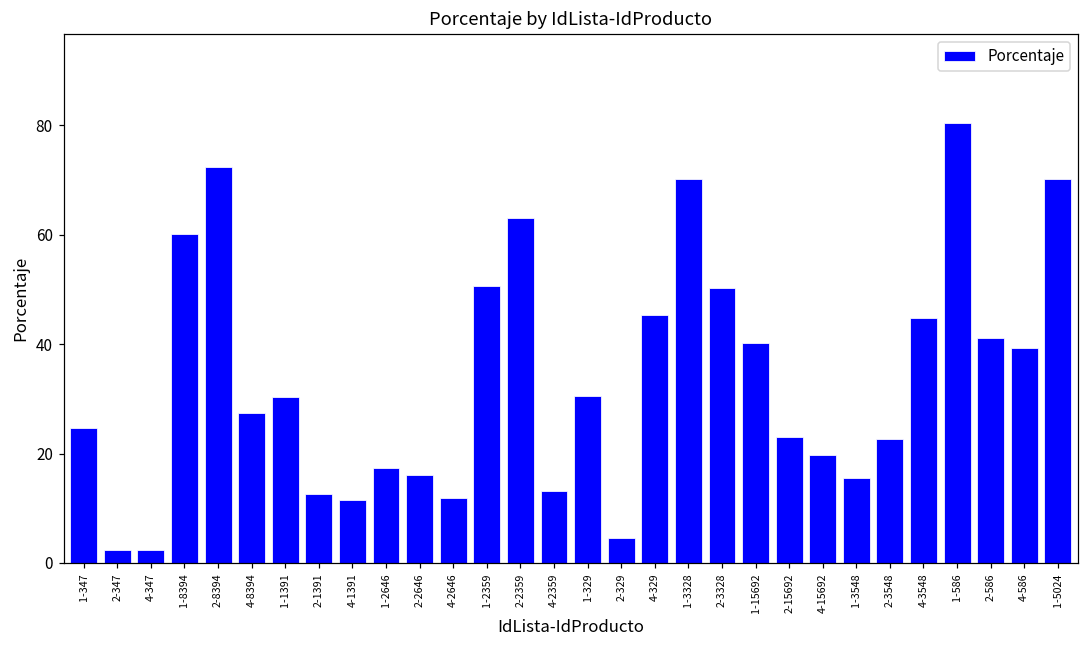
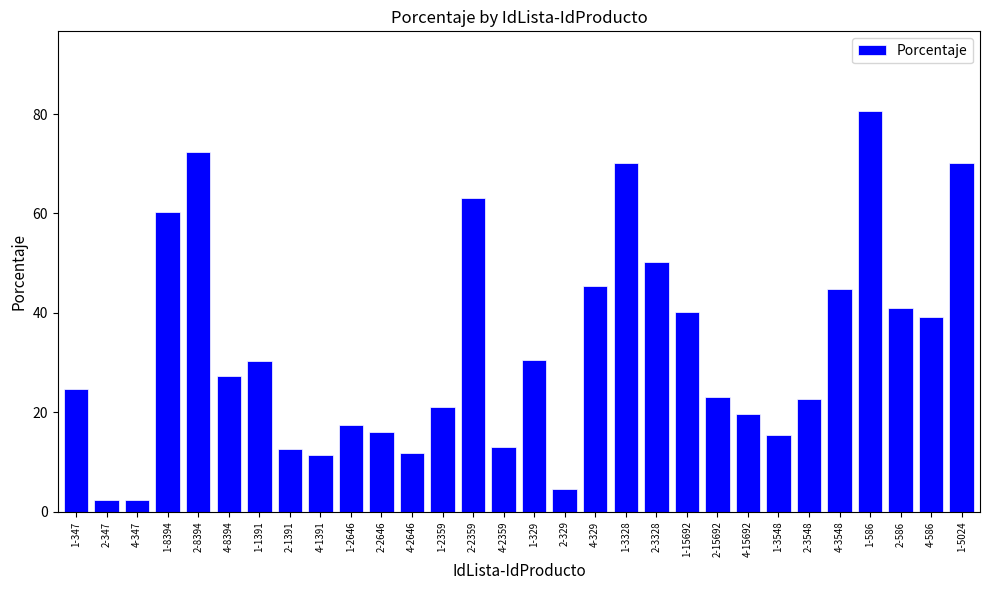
1-2359: 51 -> 21
